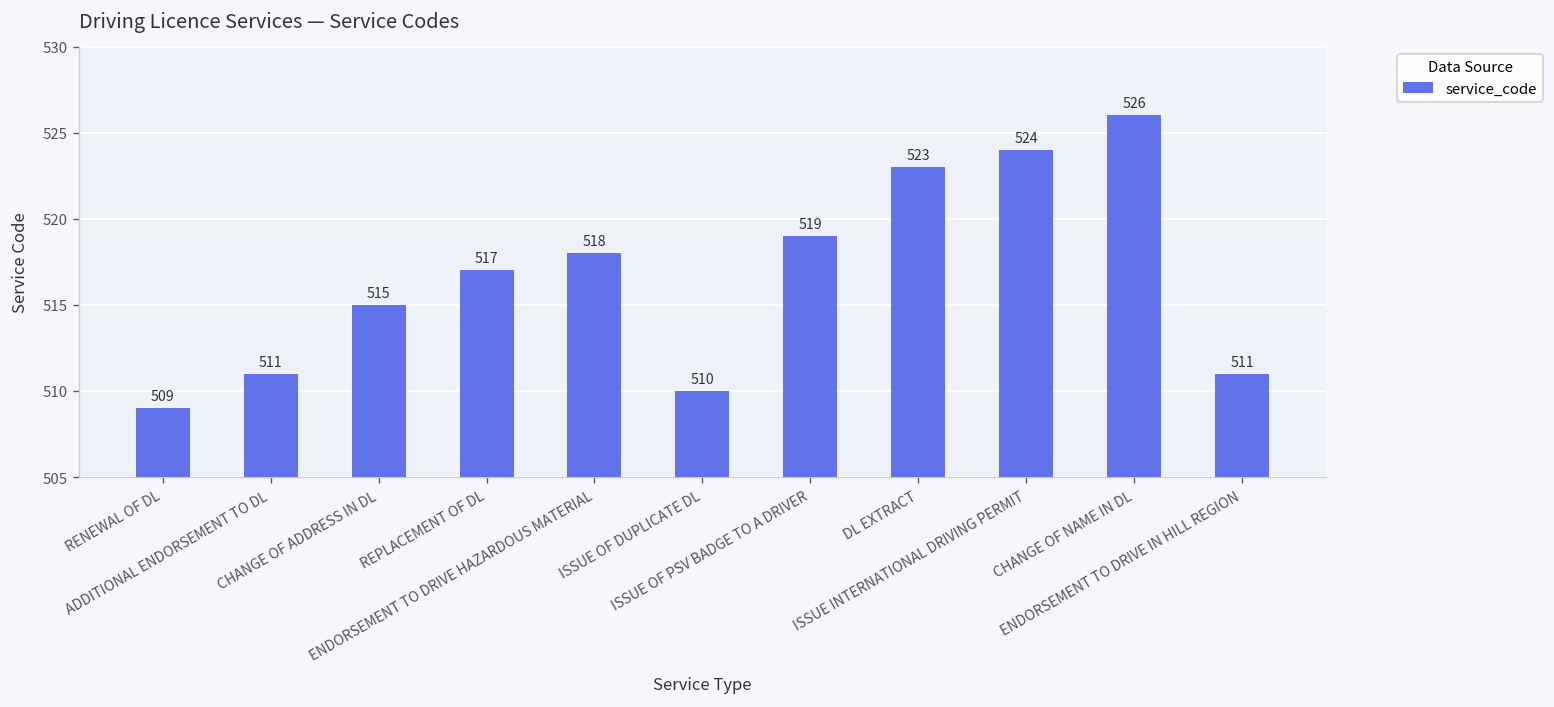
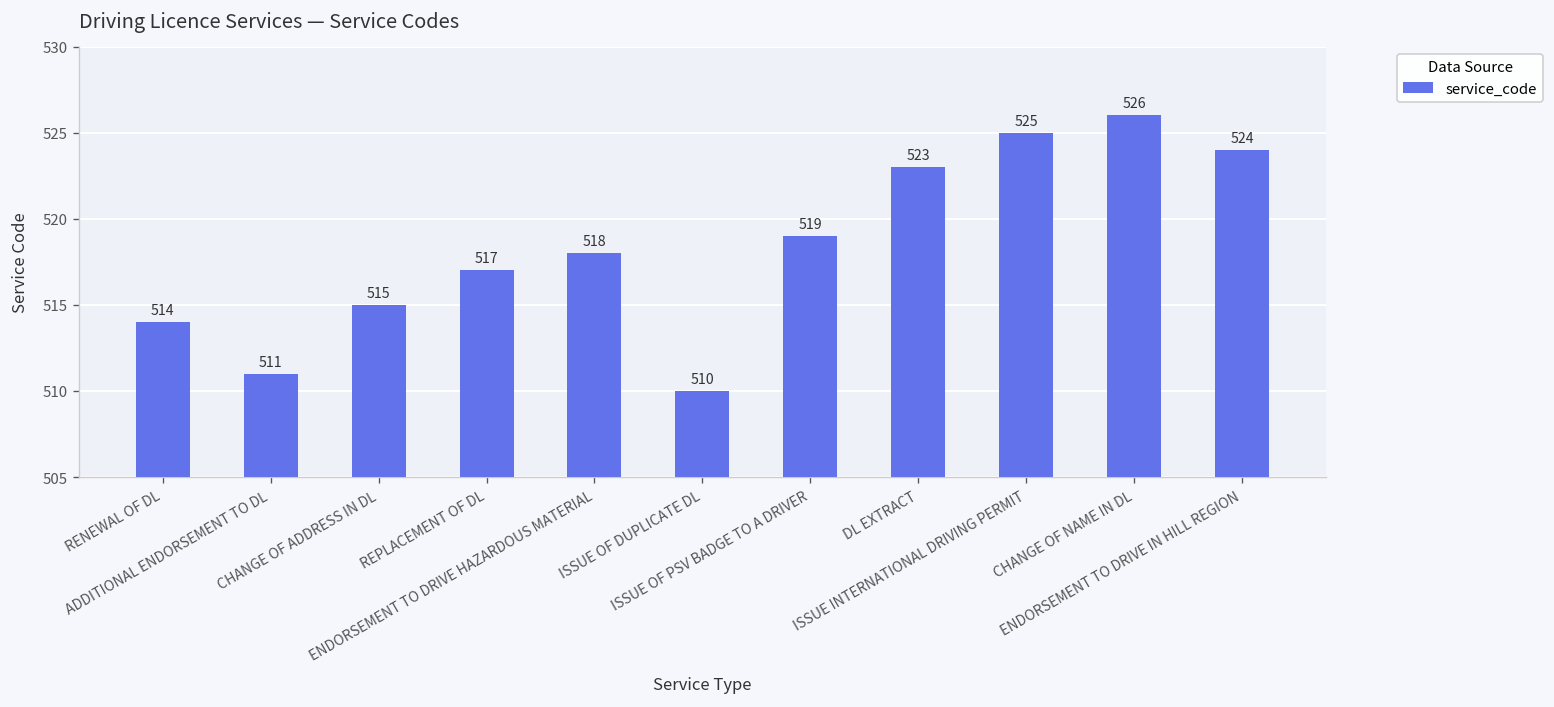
RENEWAL OF DL: 509 -> 514
ISSUE INTERNATIONAL DRIVING PERMIT: 524 -> 525
ENDORSEMENT TO DRIVE IN HILL REGION: 511 -> 524
